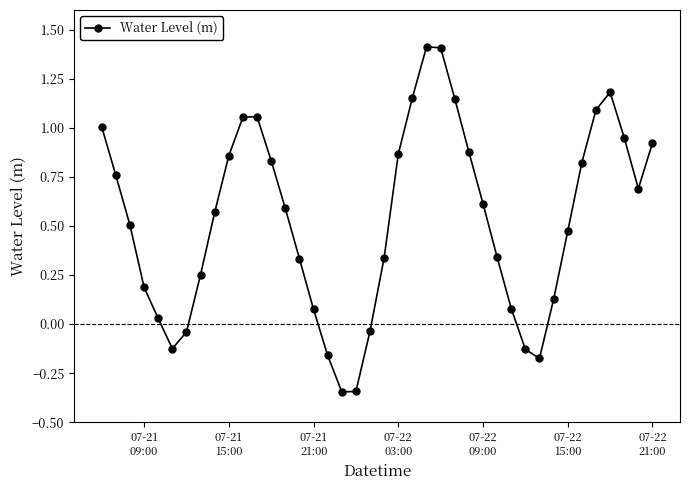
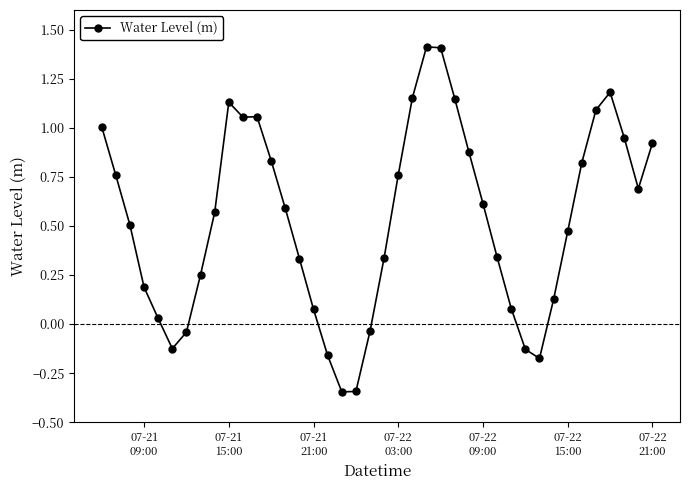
07-21 15:00: 0.86 -> 1.13
07-22 03:00: 0.87 -> 0.76
